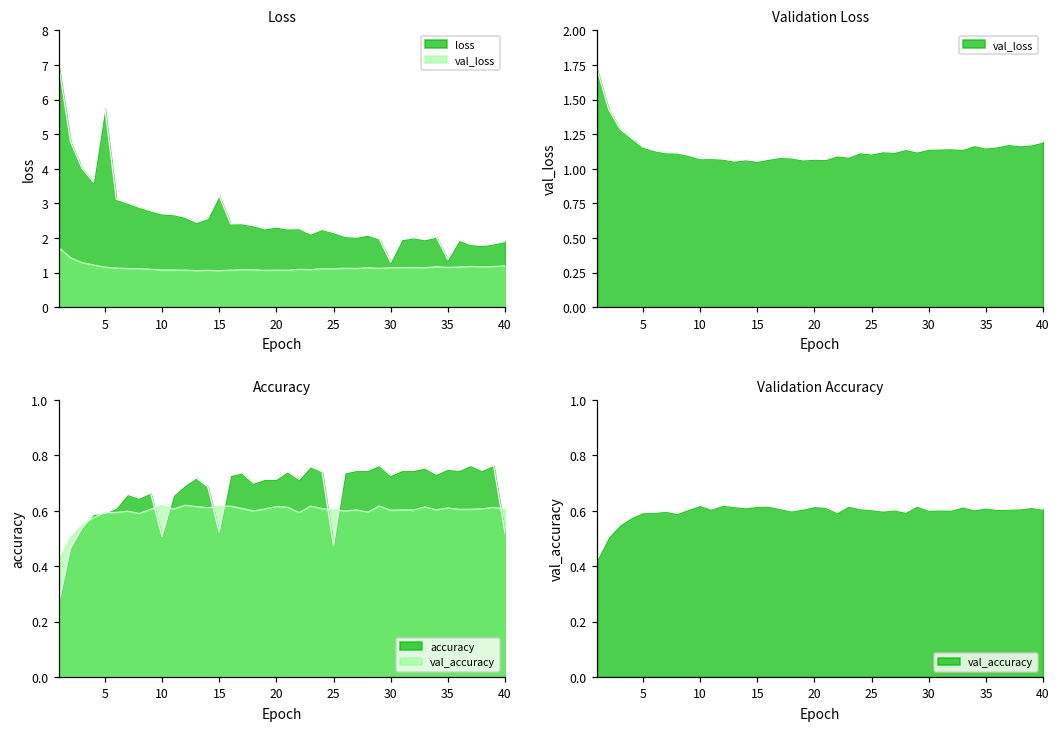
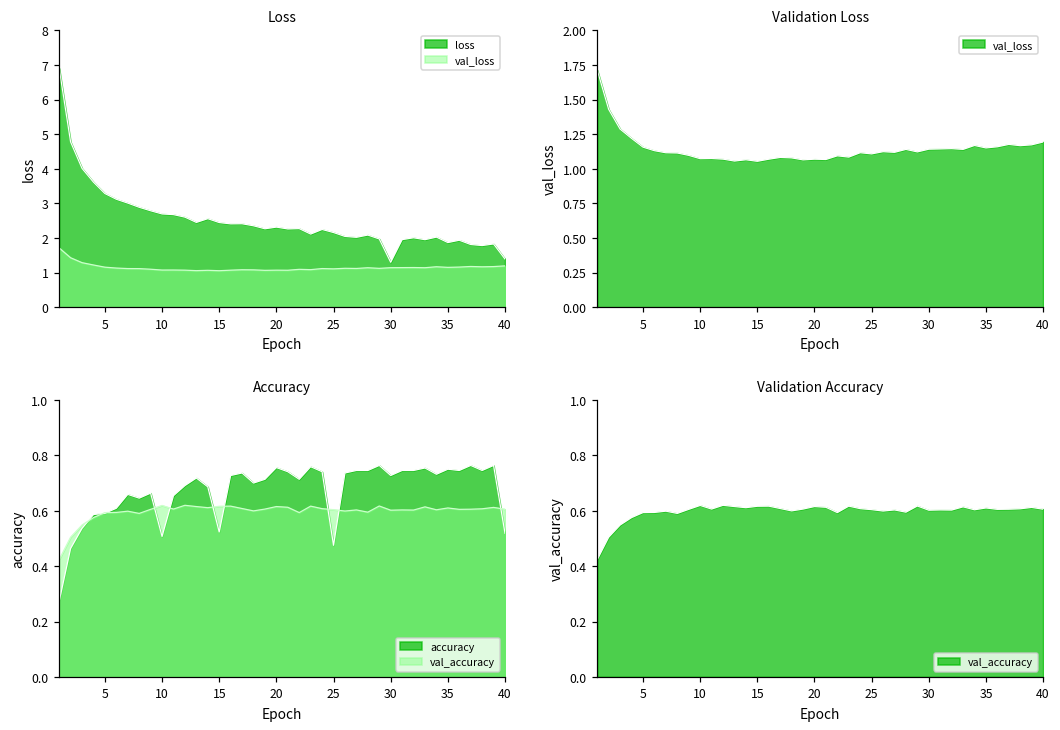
Loss, loss, 5: 5.7 -> 3.3
Loss, loss, 15: 3.2 -> 2.4
Loss, loss, 35: 1.4 -> 1.9
Loss, loss, 40: 1.9 -> 1.4
Accuracy, accuracy, 20: 0.71 -> 0.76
